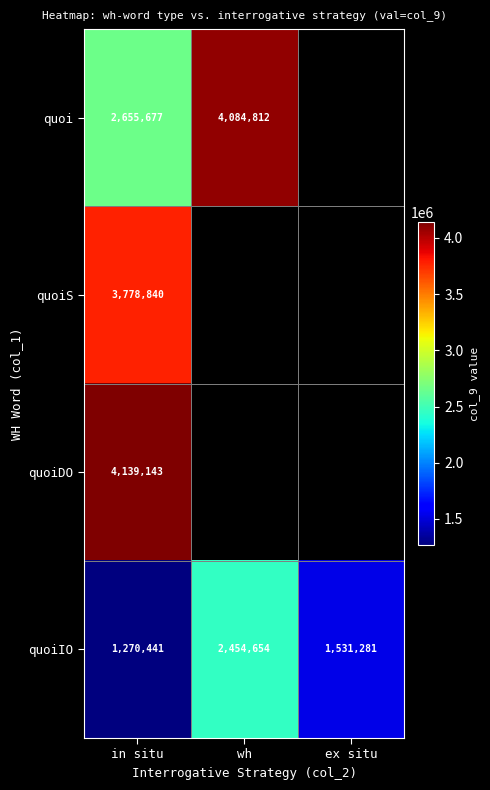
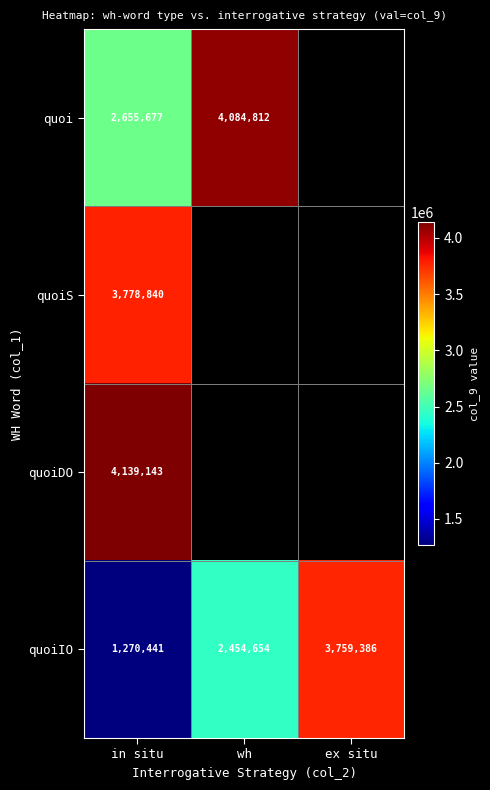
quoiIO, ex situ: 1,531,281 -> 3,759,386
